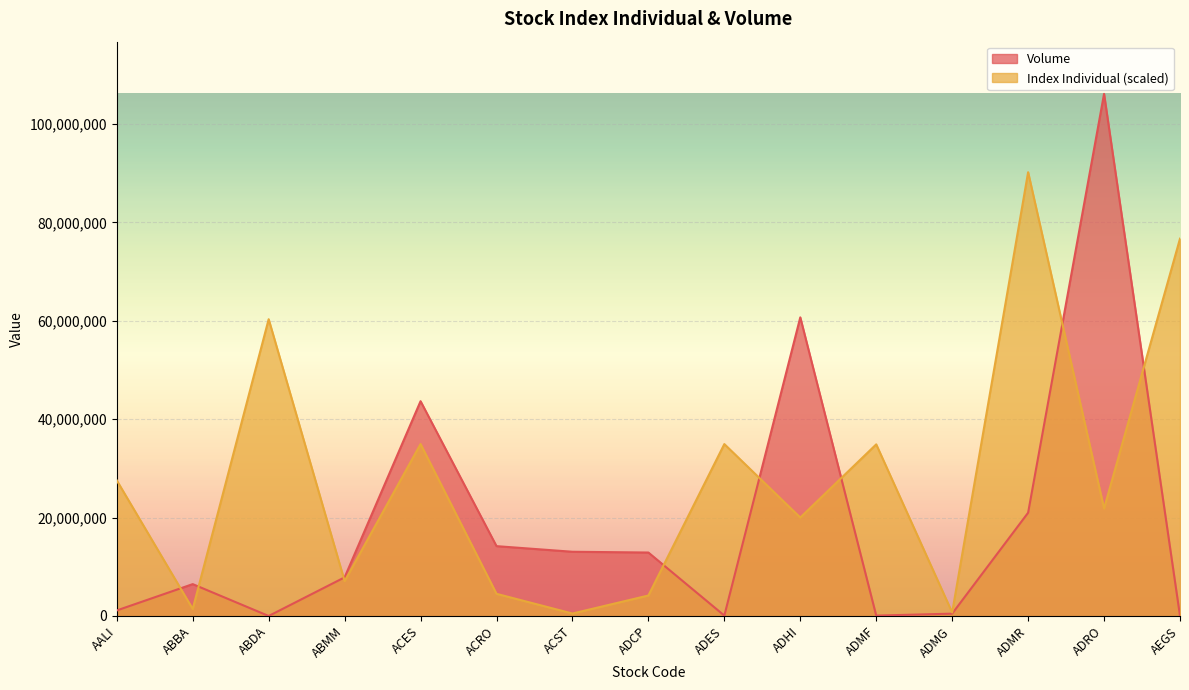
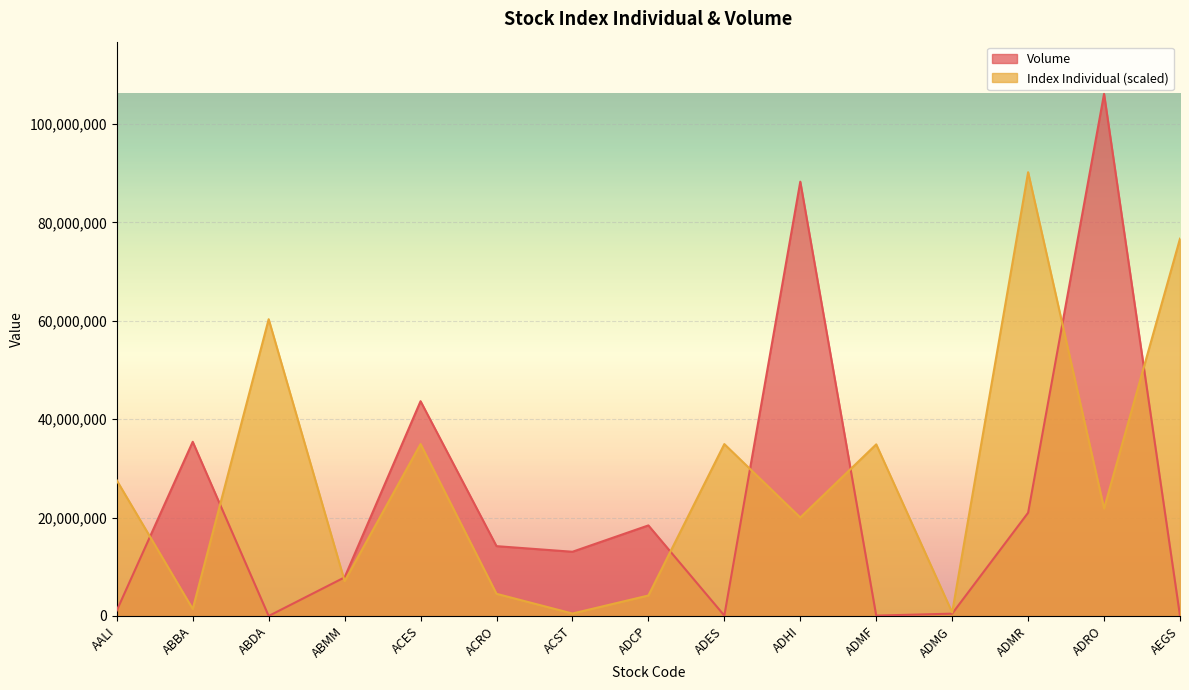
Volume, ABBA: 6,000,000 -> 35,000,000
Volume, ADCP: 13,000,000 -> 18,000,000
Volume, ADHI: 61,000,000 -> 88,000,000
